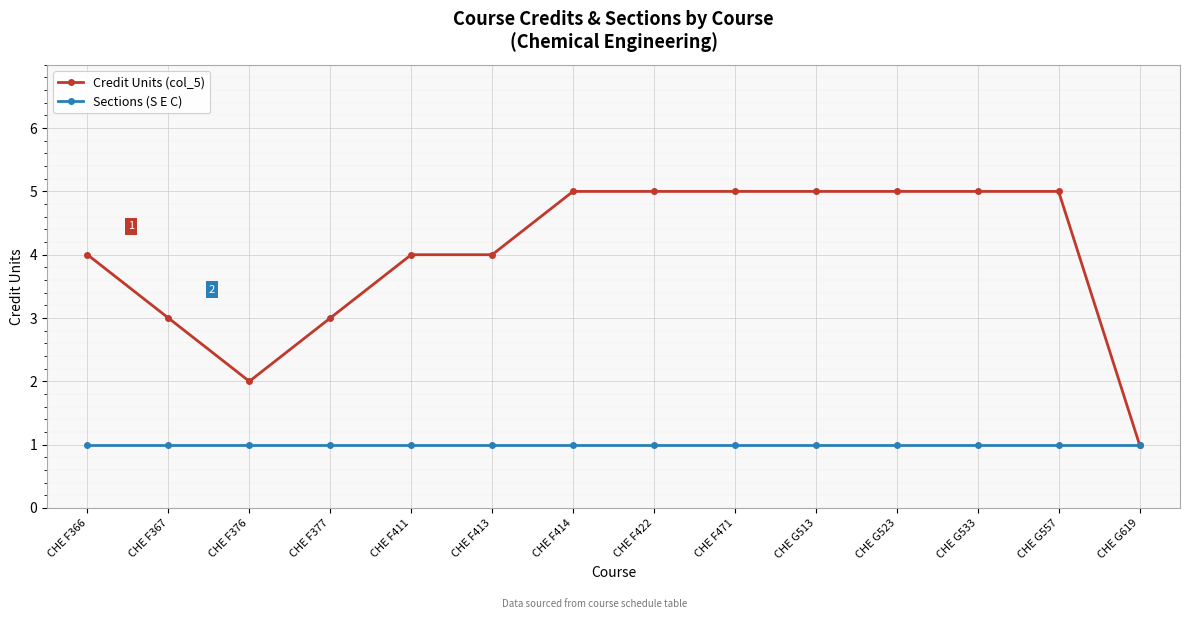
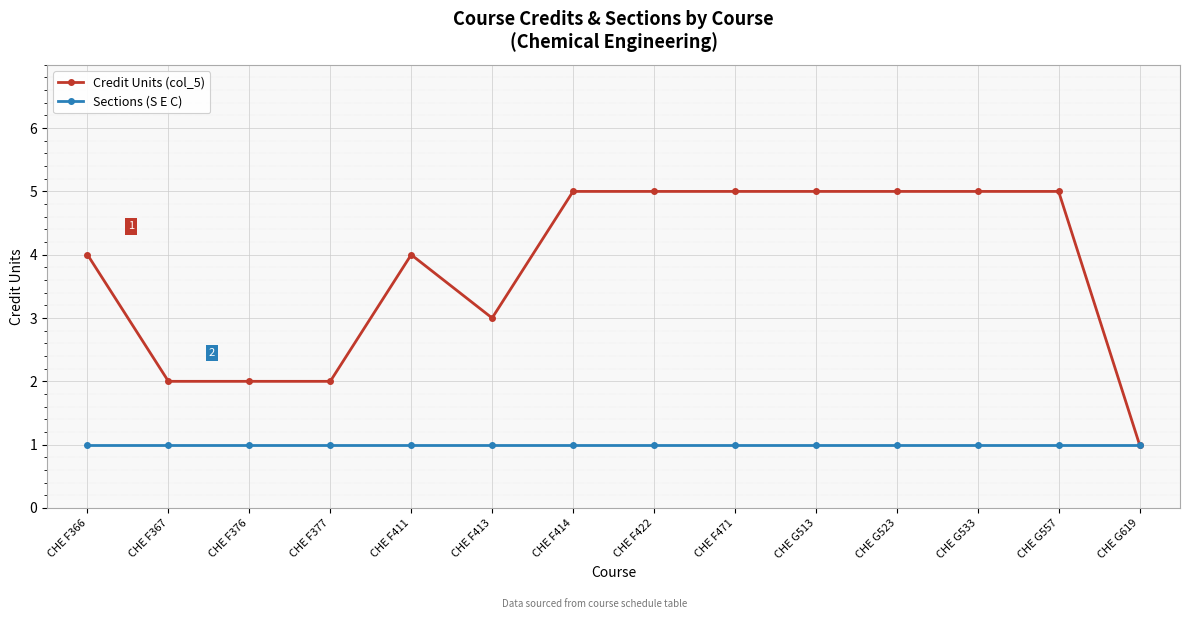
Credit Units (col_5), CHE F367: 3 -> 2
Credit Units (col_5), CHE F377: 3 -> 2
Credit Units (col_5), CHE F413: 4 -> 3
